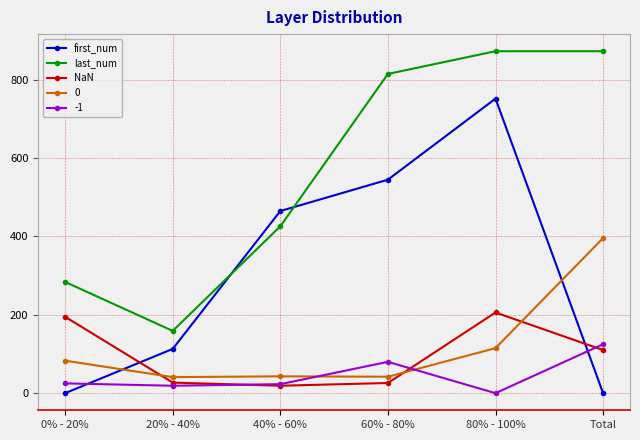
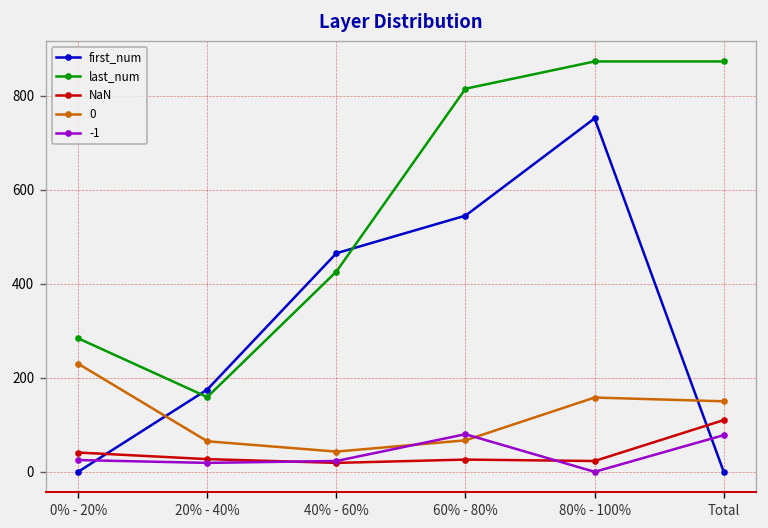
NaN, 0% - 20%: 200 -> 40
0, 0% - 20%: 80 -> 230
first_num, 20% - 40%: 110 -> 180
0, 20% - 40%: 40 -> 70
0, 60% - 80%: 40 -> 70
NaN, 80% - 100%: 210 -> 20
0, 80% - 100%: 120 -> 160
0, Total: 400 -> 150
-1, Total: 130 -> 80
